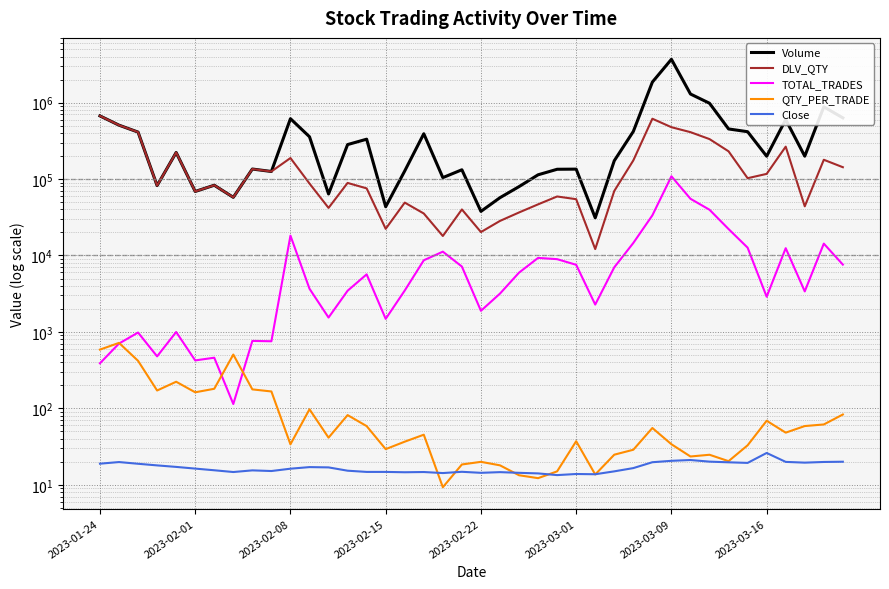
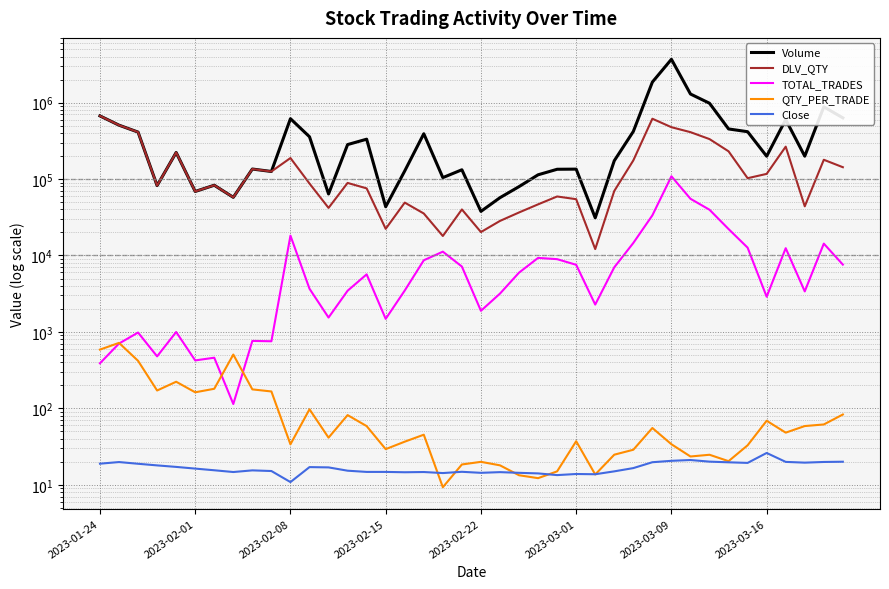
Close, 2023-02-08: 16 -> 11
